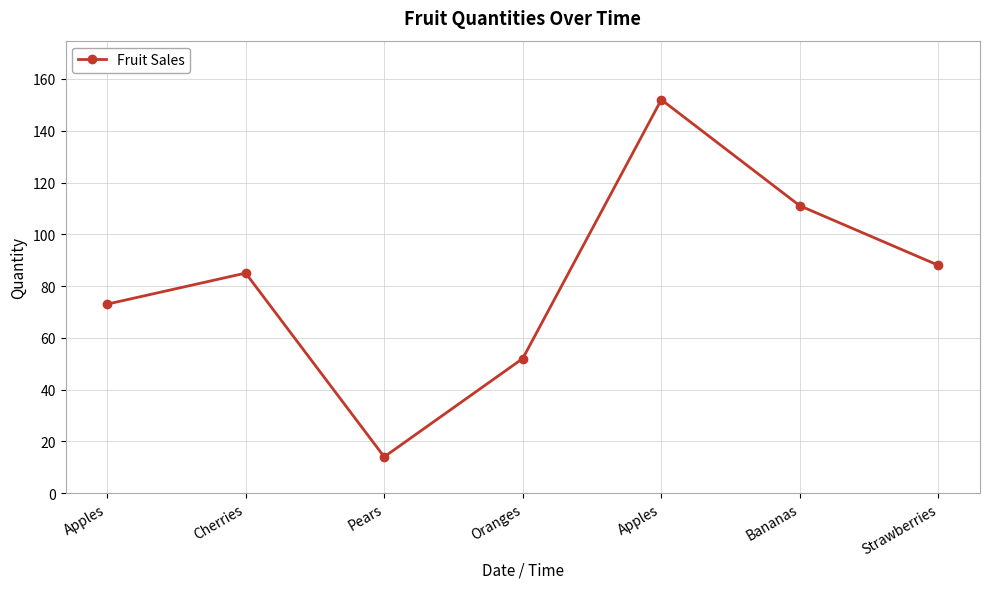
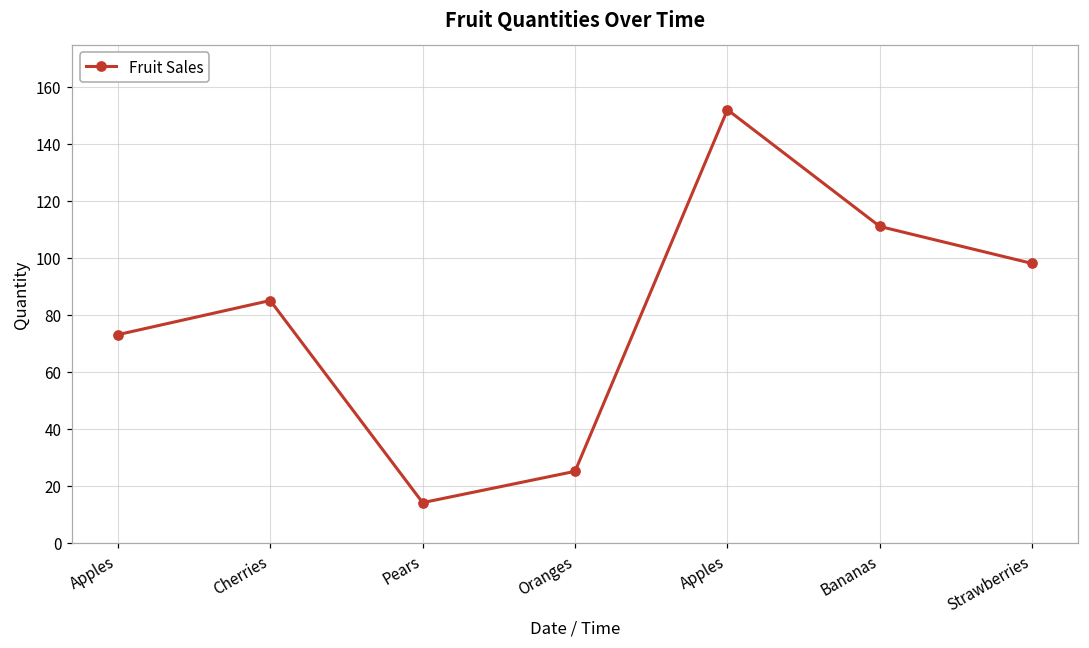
Oranges: 52 -> 25
Strawberries: 88 -> 98
